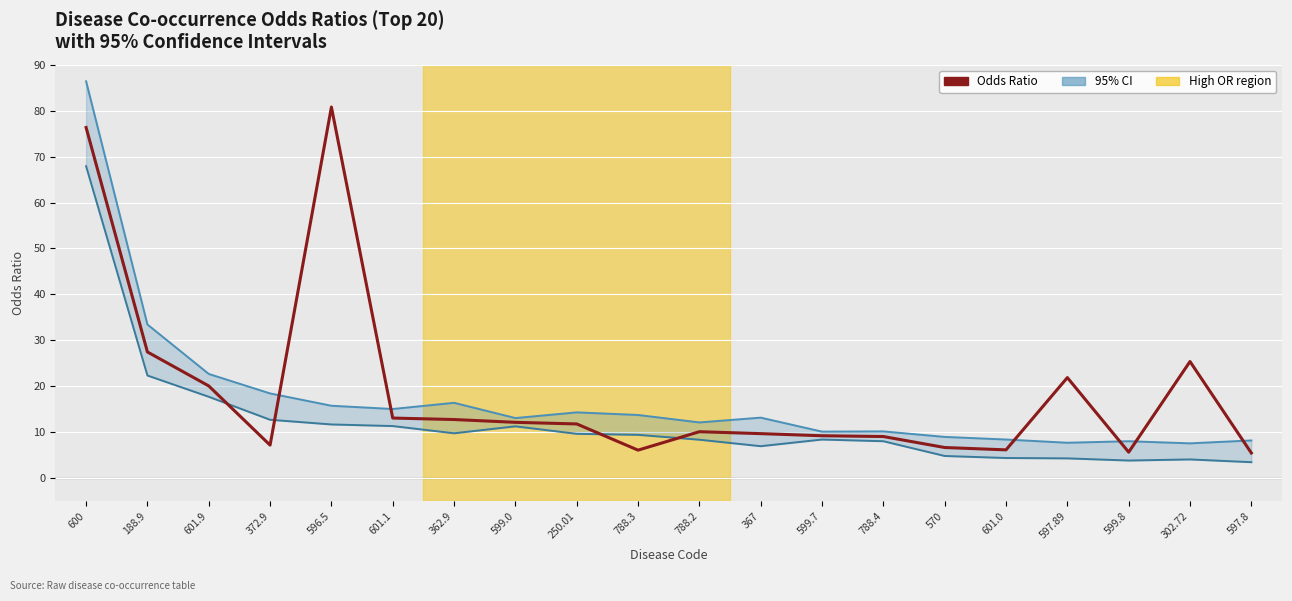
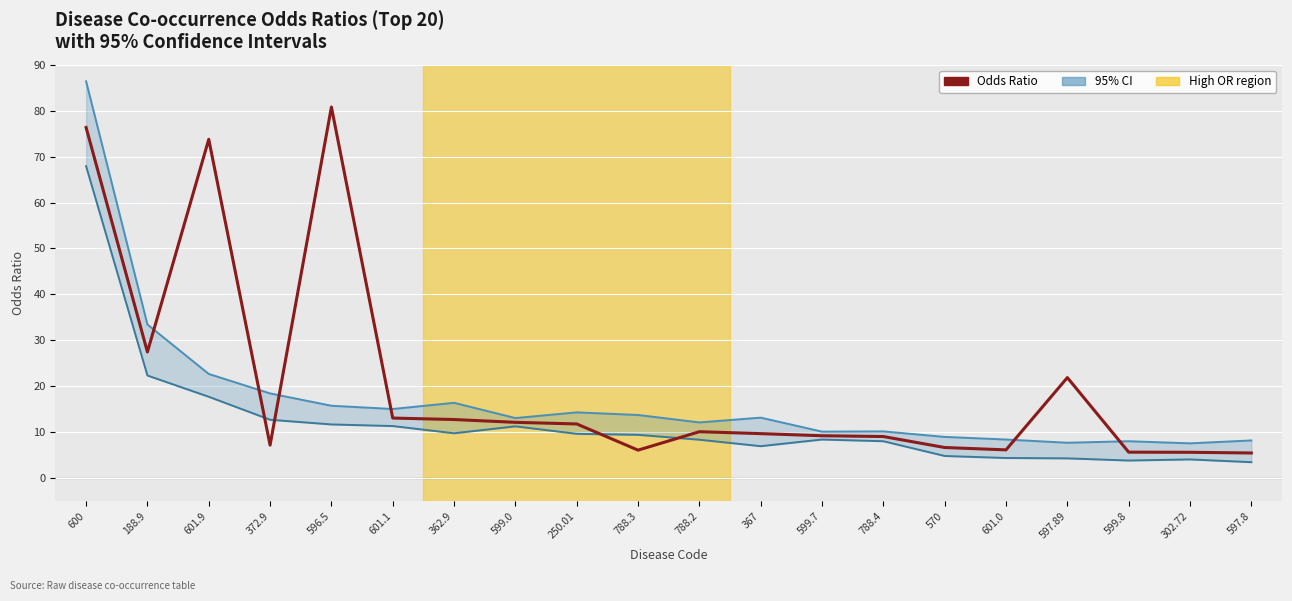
Odds Ratio, 601.9: 20 -> 74
Odds Ratio, 302.72: 25 -> 6
